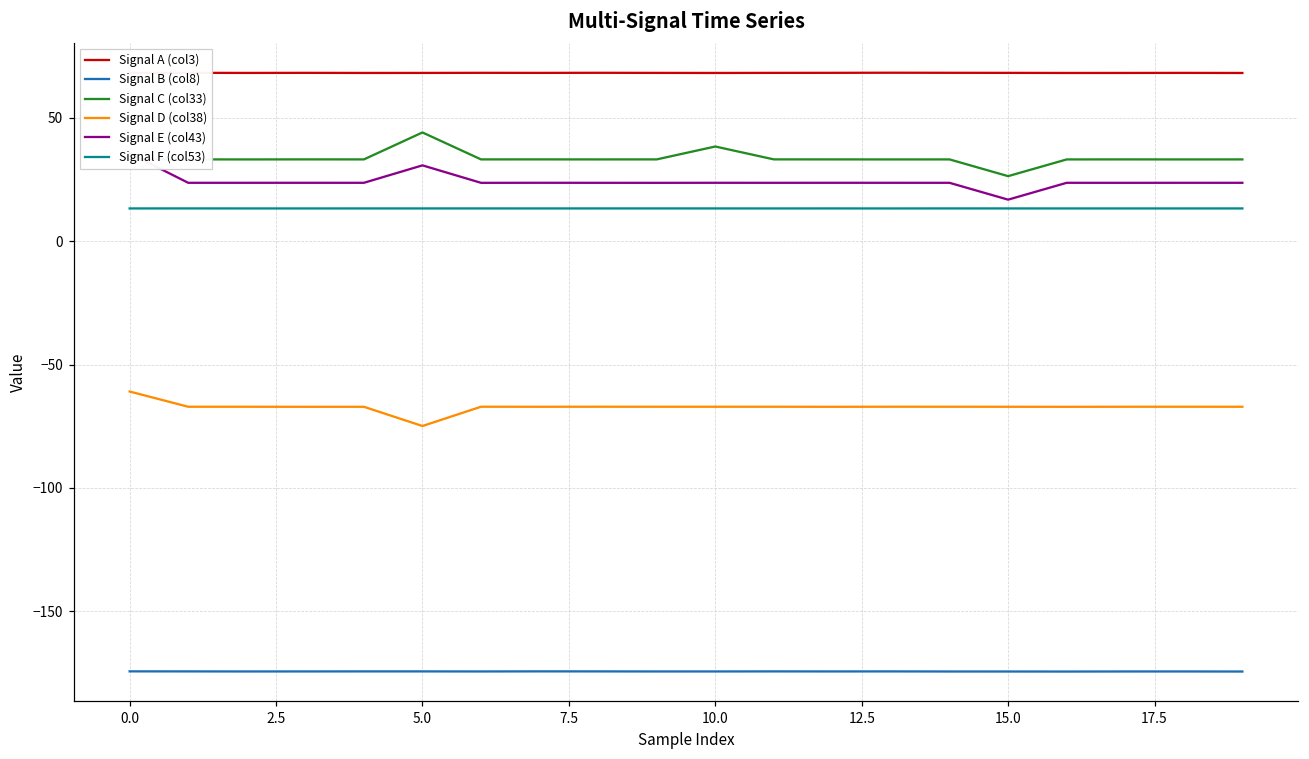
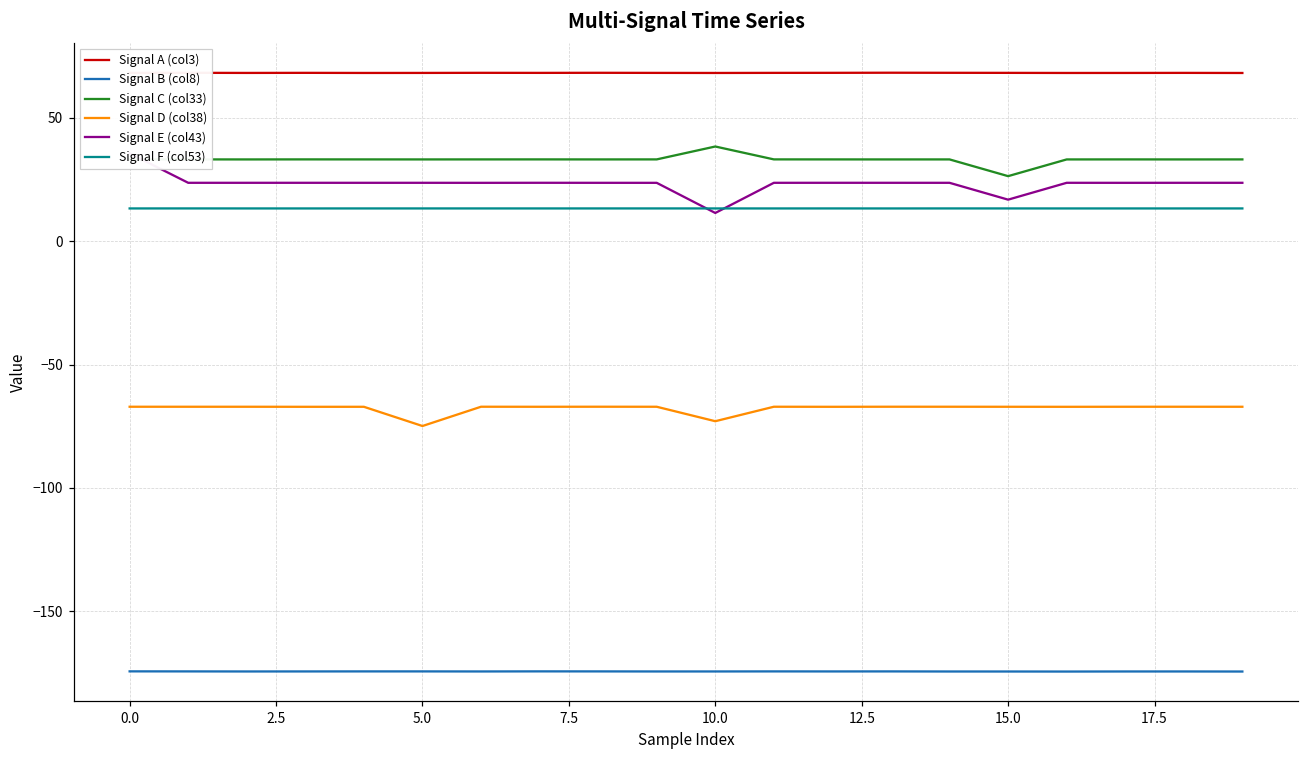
Signal D (col38), 0.0: -61 -> -67
Signal C (col33), 5.0: 44 -> 33
Signal E (col43), 5.0: 31 -> 24
Signal D (col38), 10.0: -67 -> -73
Signal E (col43), 10.0: 24 -> 11
